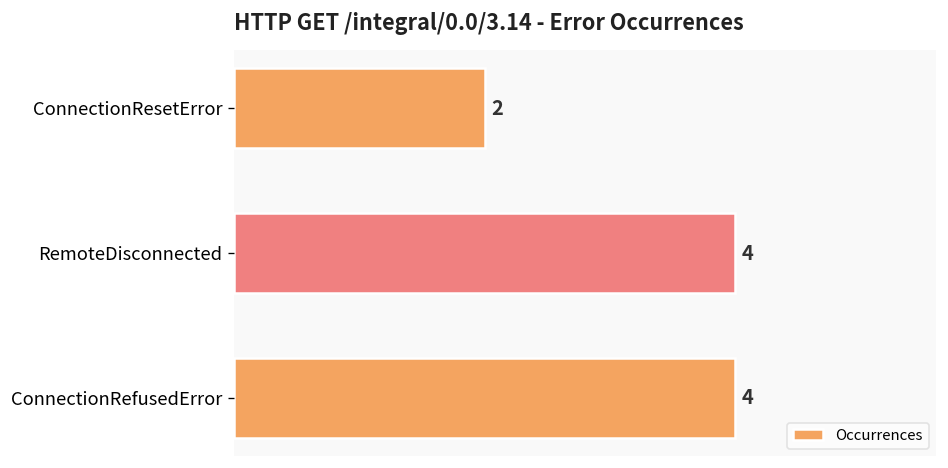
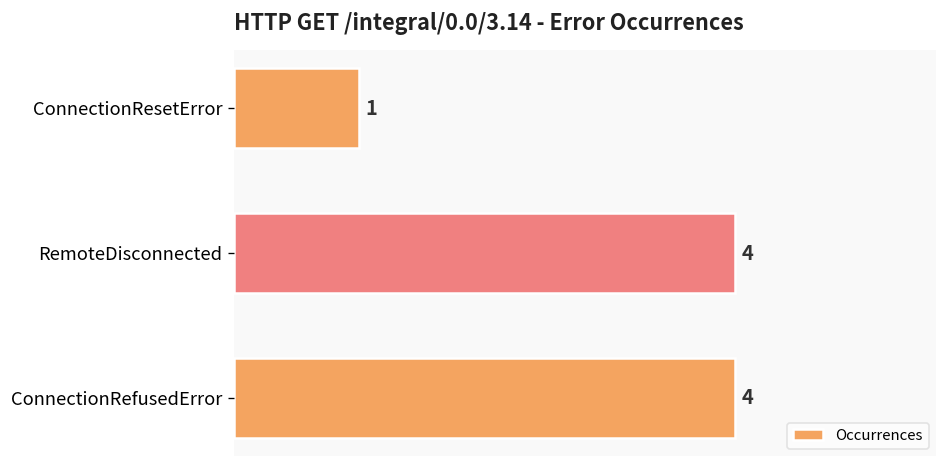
ConnectionResetError: 2 -> 1
